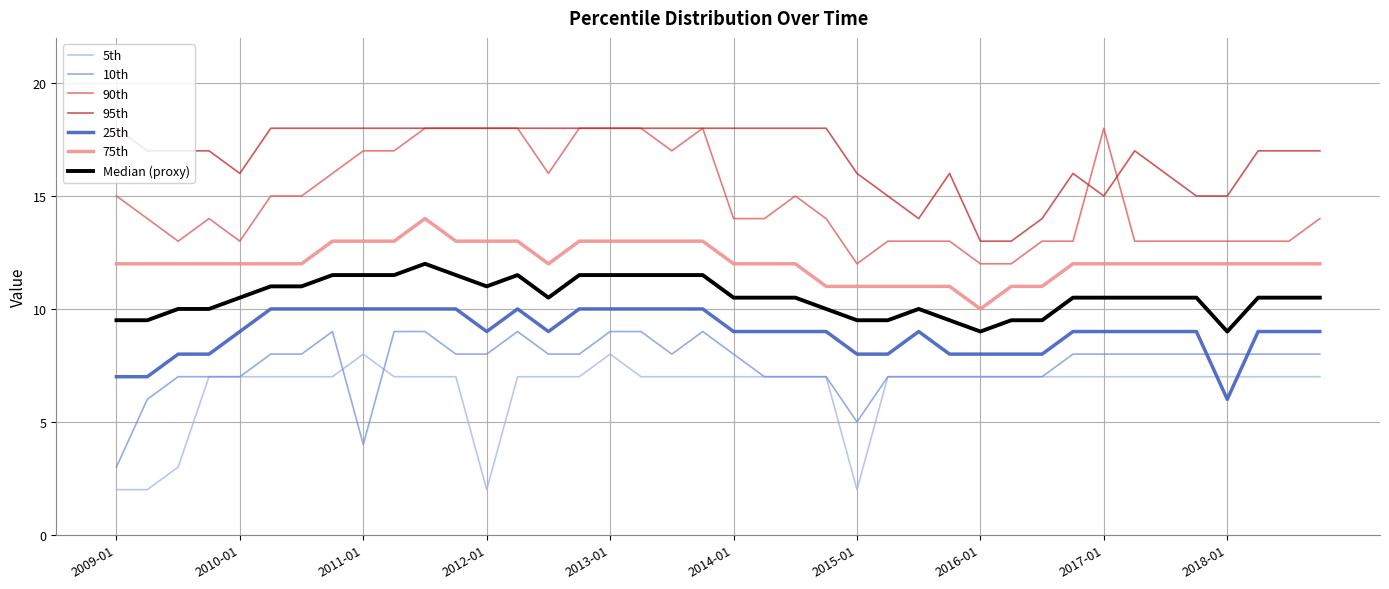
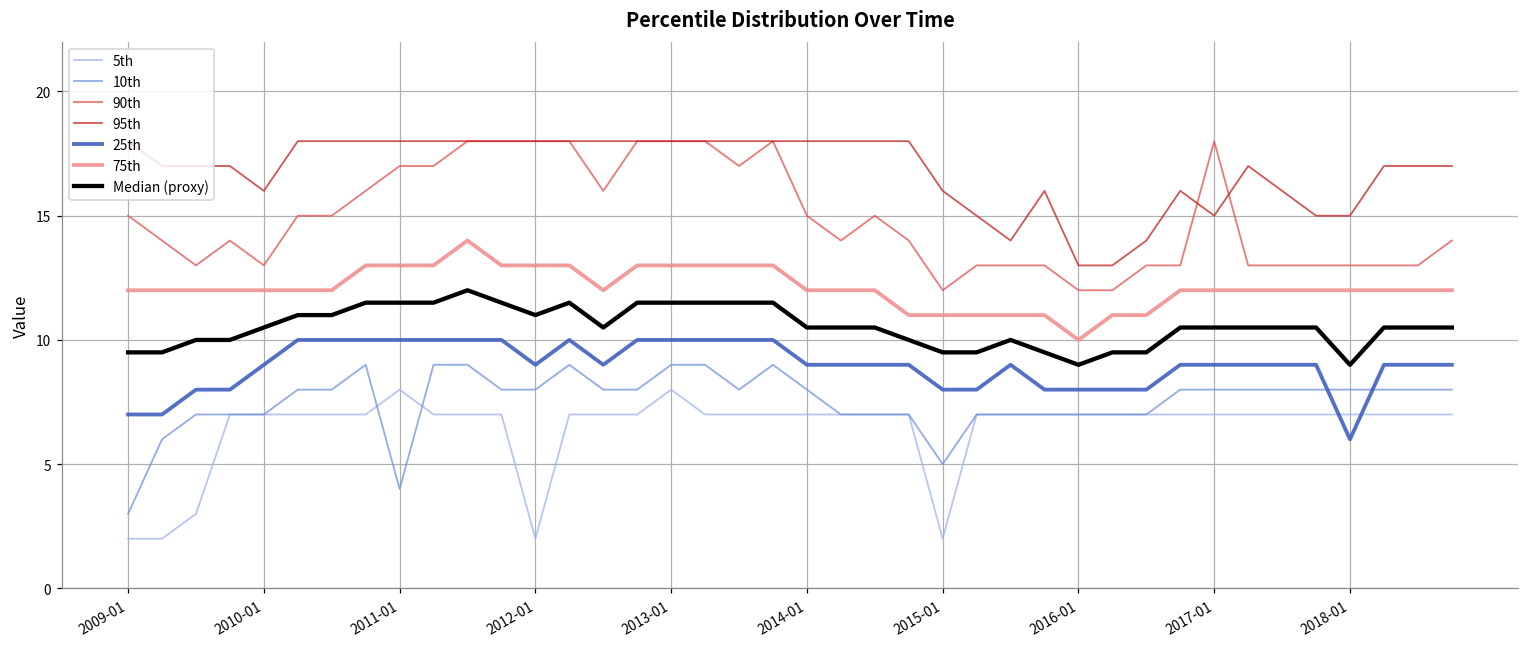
90th, 2014-01: 14 -> 15
